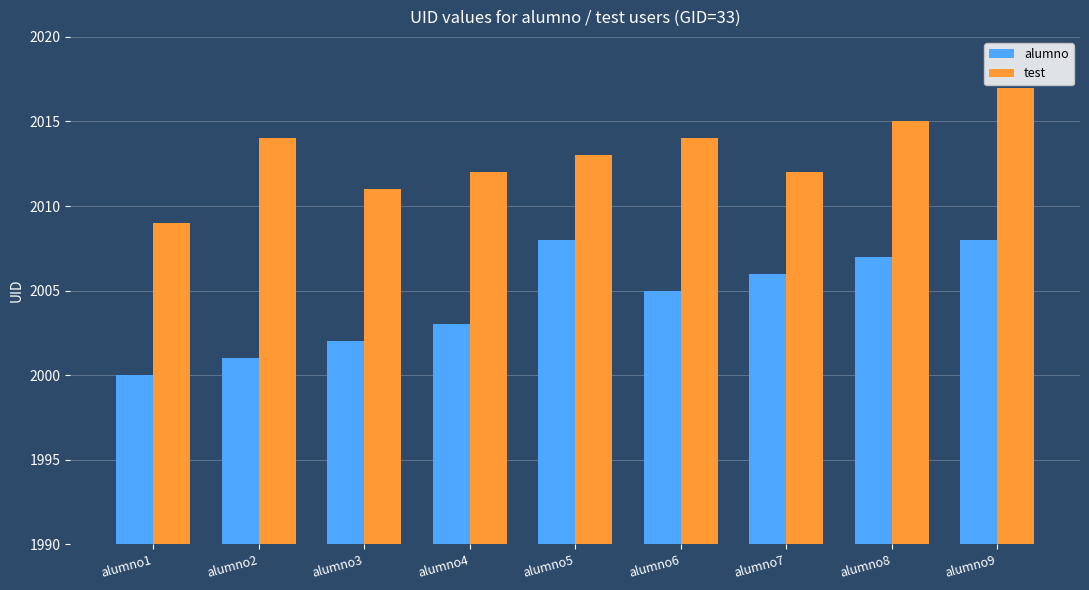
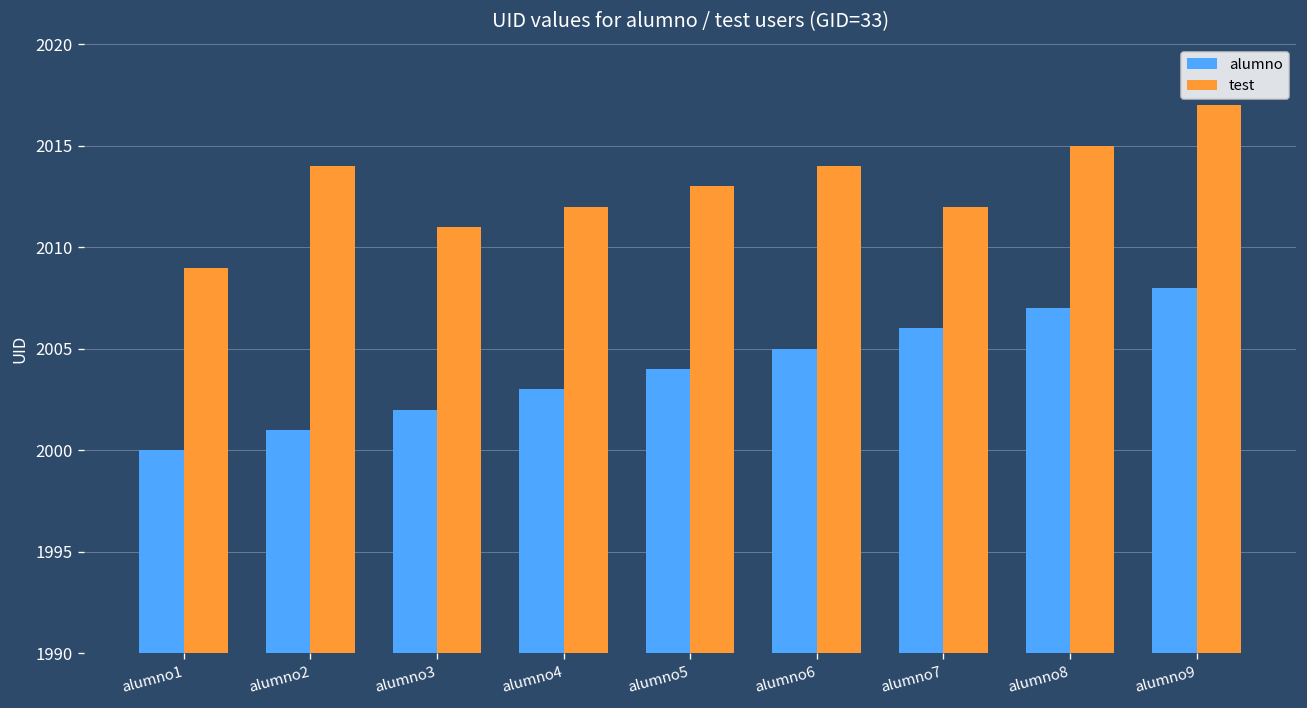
alumno, alumno5: 2008 -> 2004
